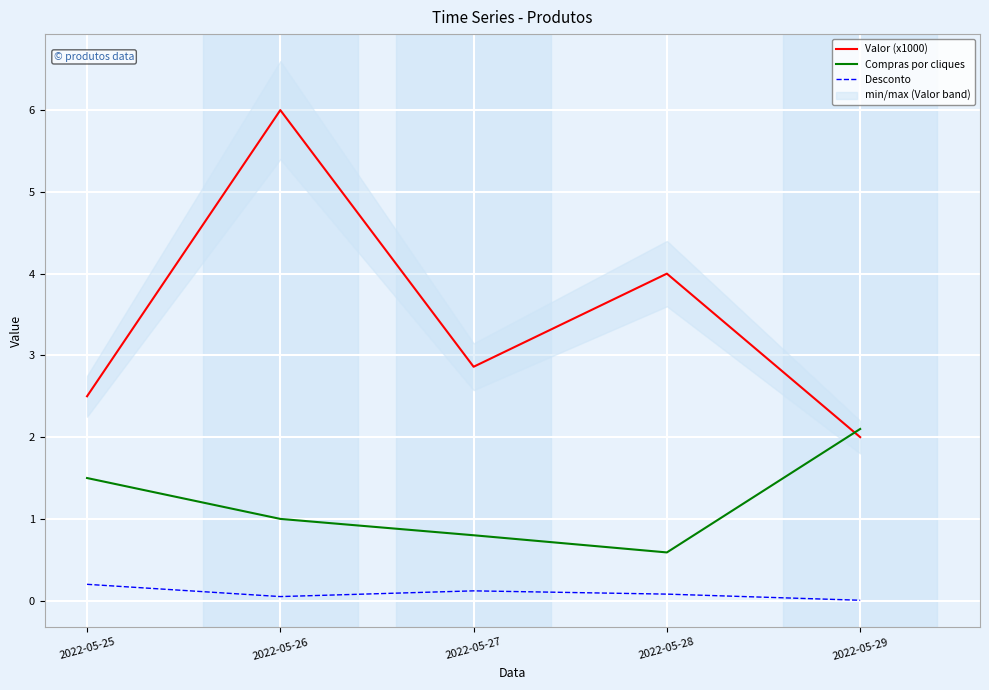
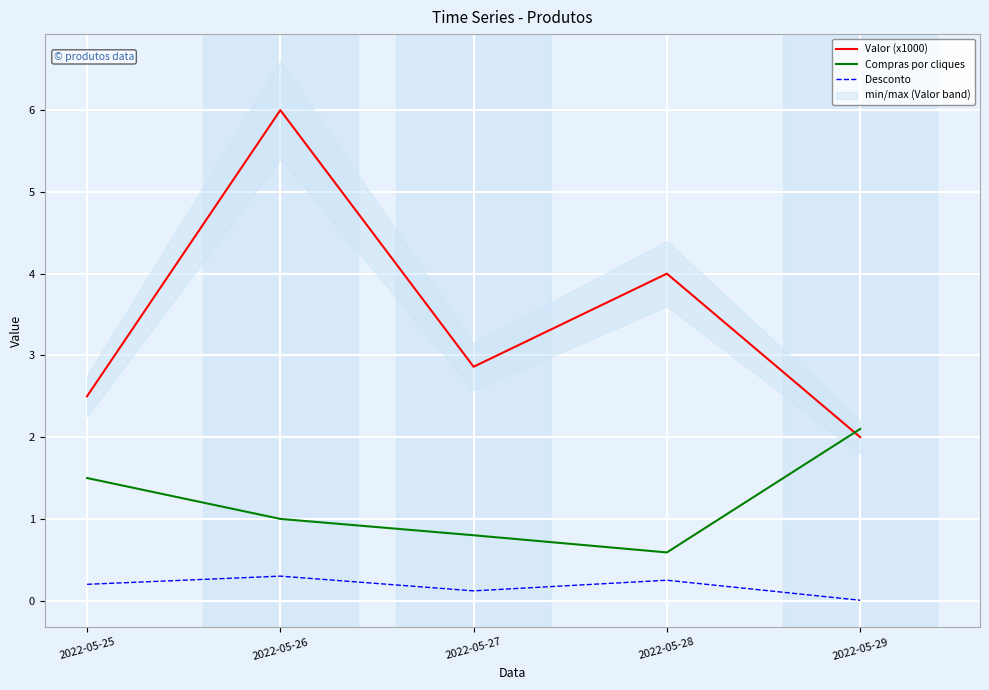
Desconto, 2022-05-26: 0.1 -> 0.3
Desconto, 2022-05-28: 0.1 -> 0.3
